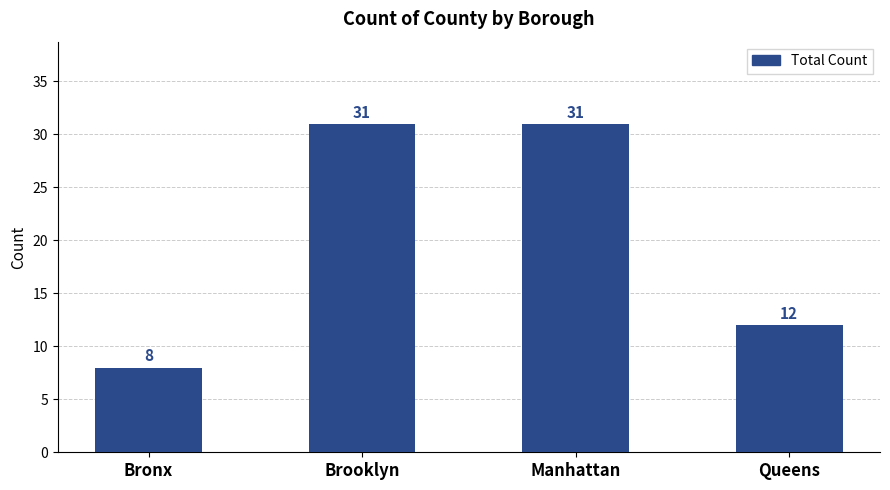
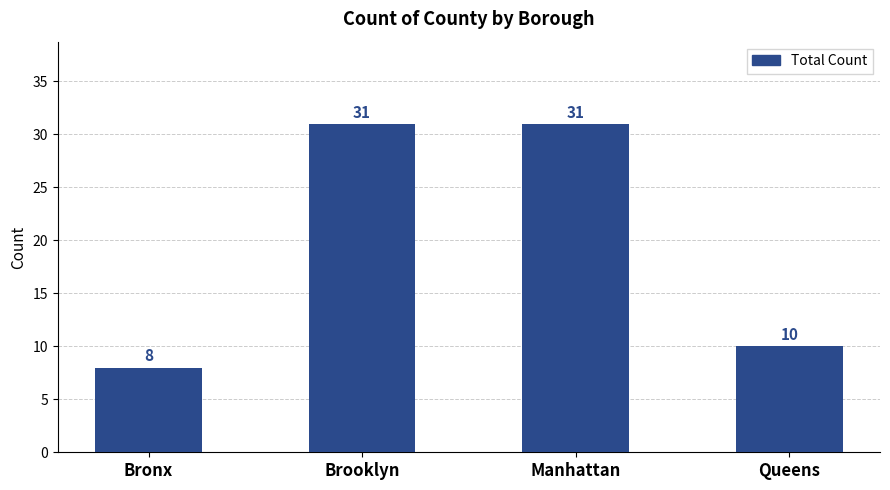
Queens: 12 -> 10
